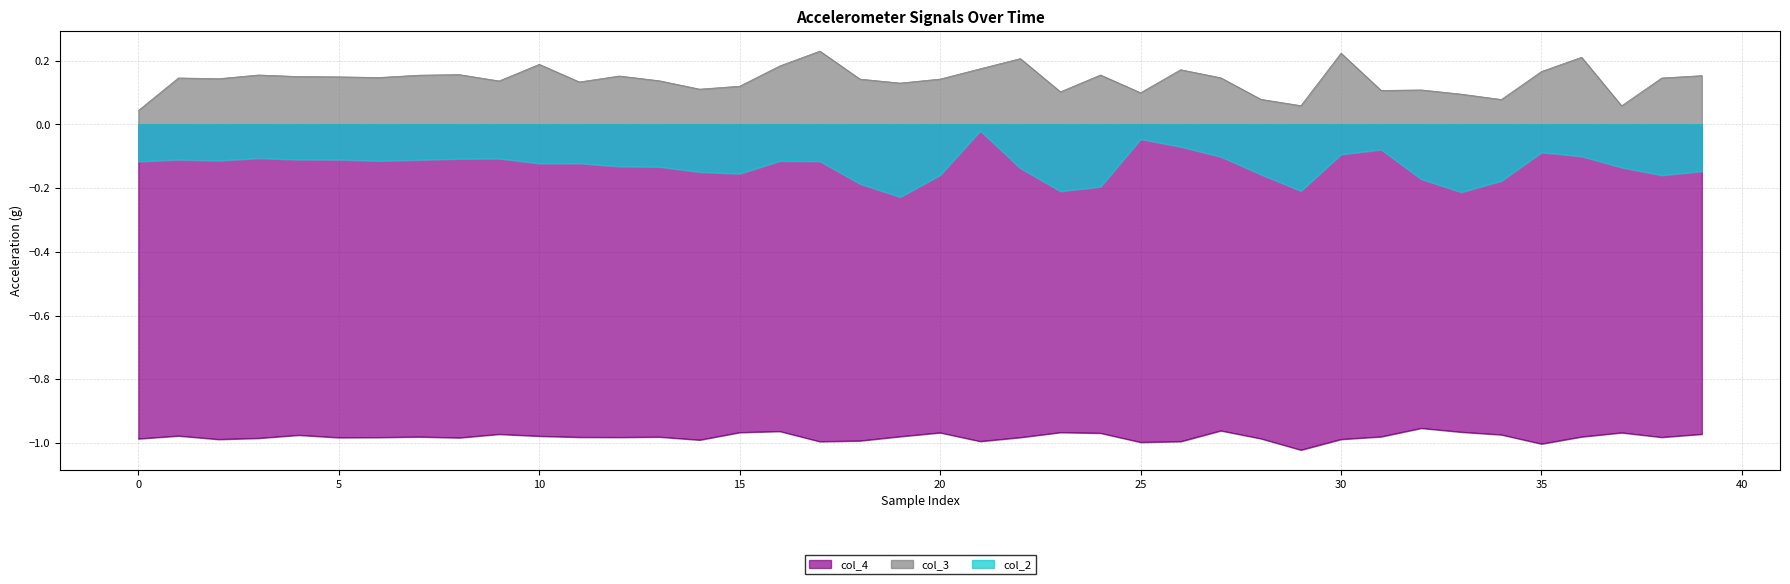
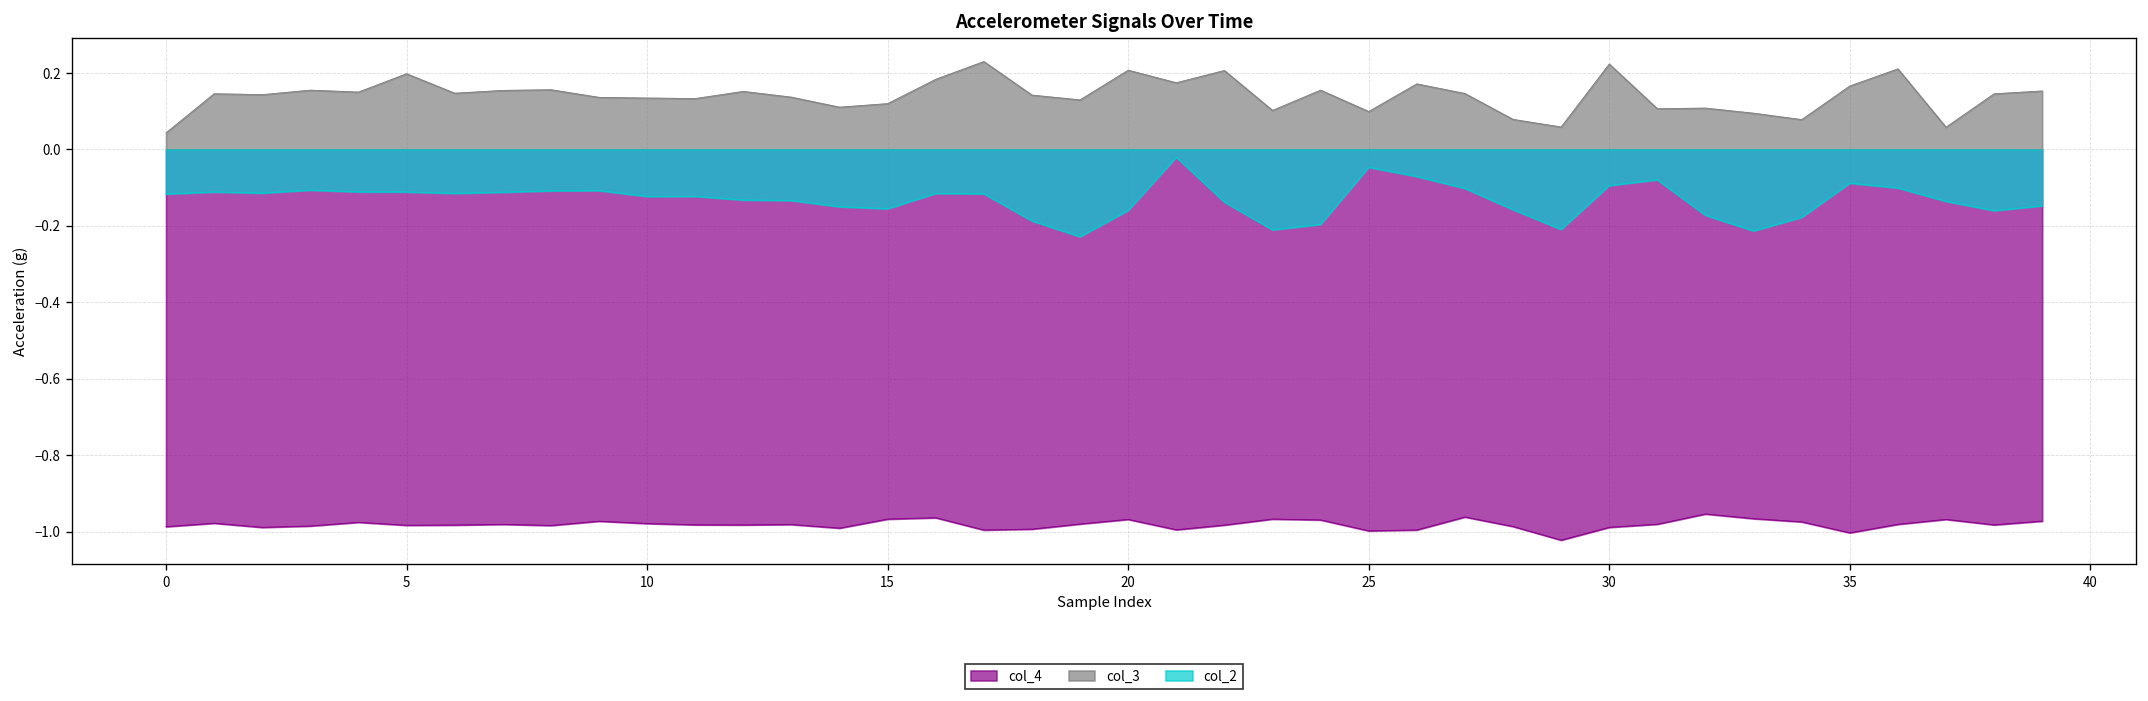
col_3, 5: 0.15 -> 0.20
col_3, 10: 0.19 -> 0.13
col_3, 20: 0.14 -> 0.21
